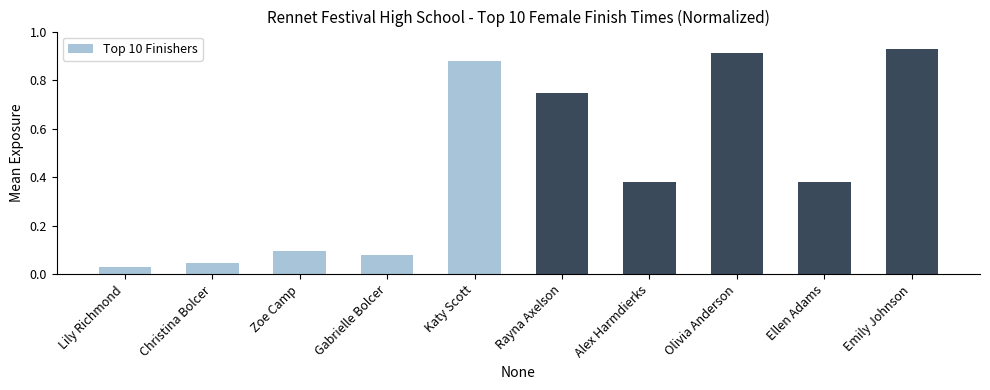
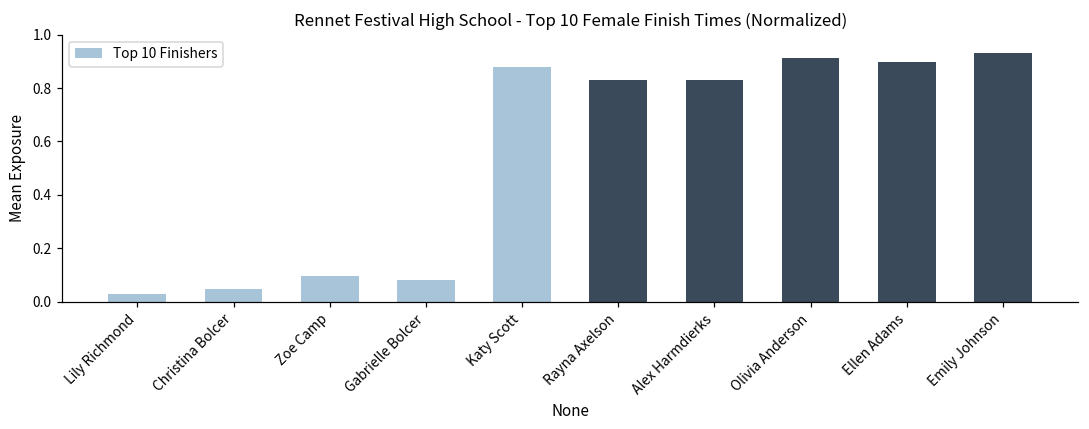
Rayna Axelson: 0.75 -> 0.83
Alex Harmdierks: 0.38 -> 0.83
Ellen Adams: 0.38 -> 0.90
